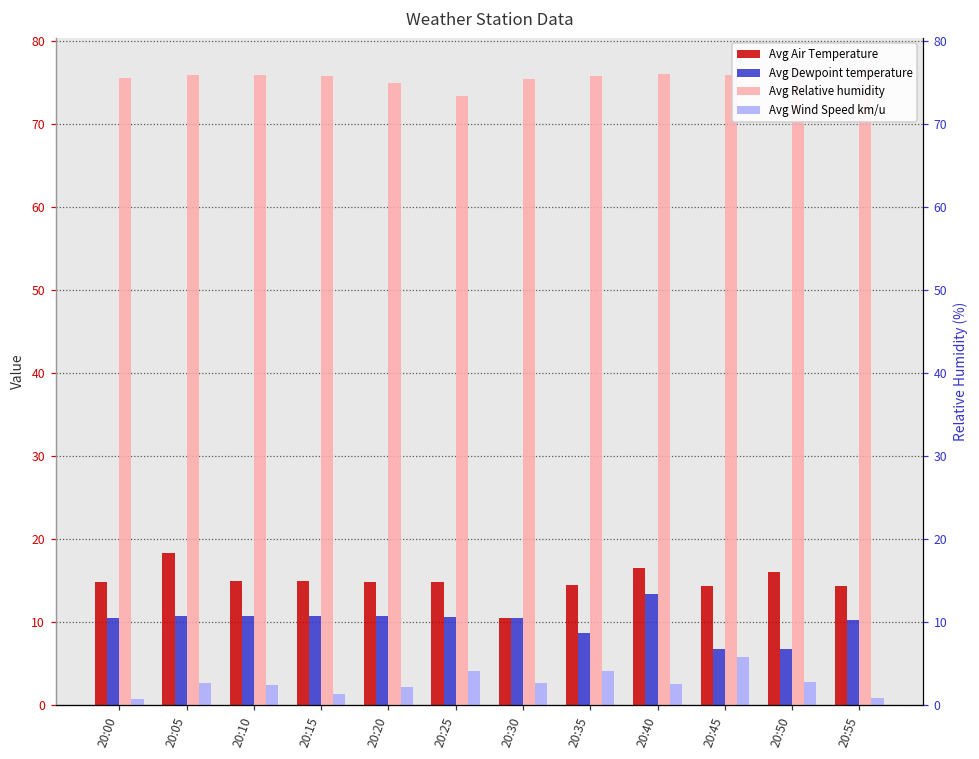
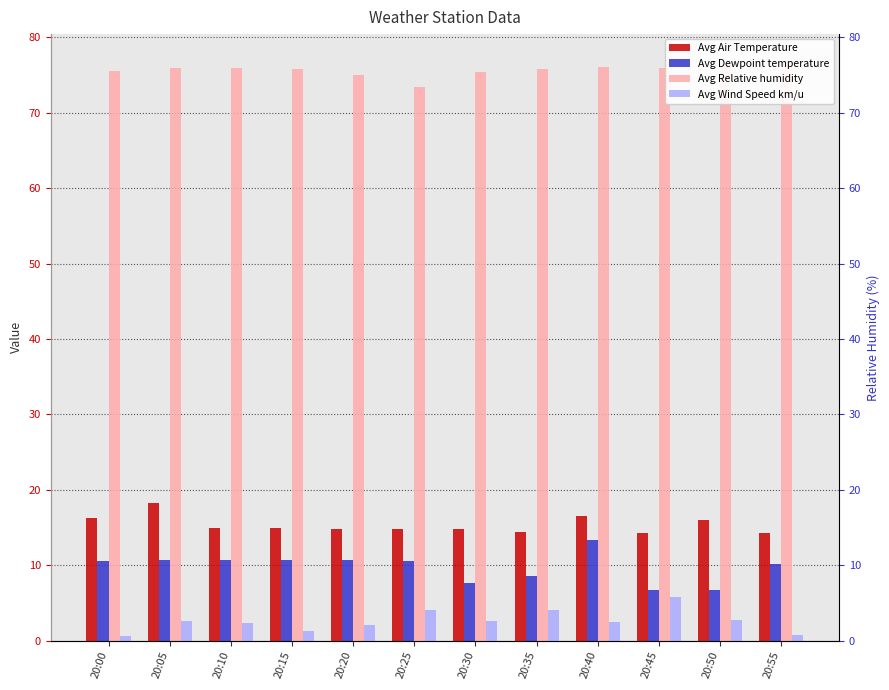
Avg Air Temperature, 20:00: 15 -> 16
Avg Air Temperature, 20:30: 11 -> 15
Avg Dewpoint temperature, 20:30: 10 -> 8
